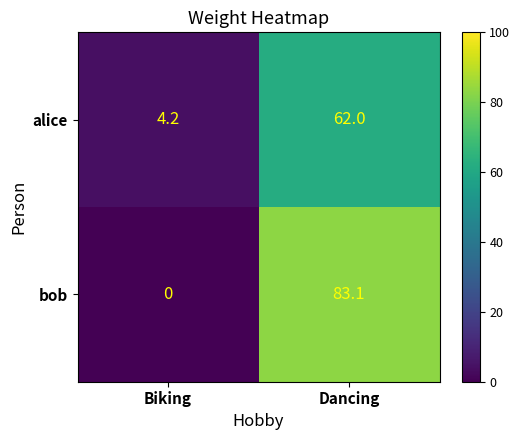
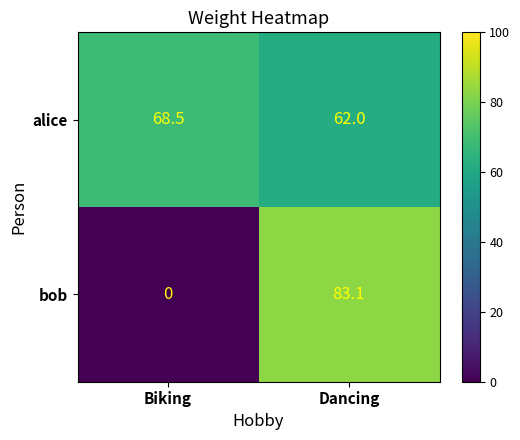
alice, Biking: 4.2 -> 68.5
